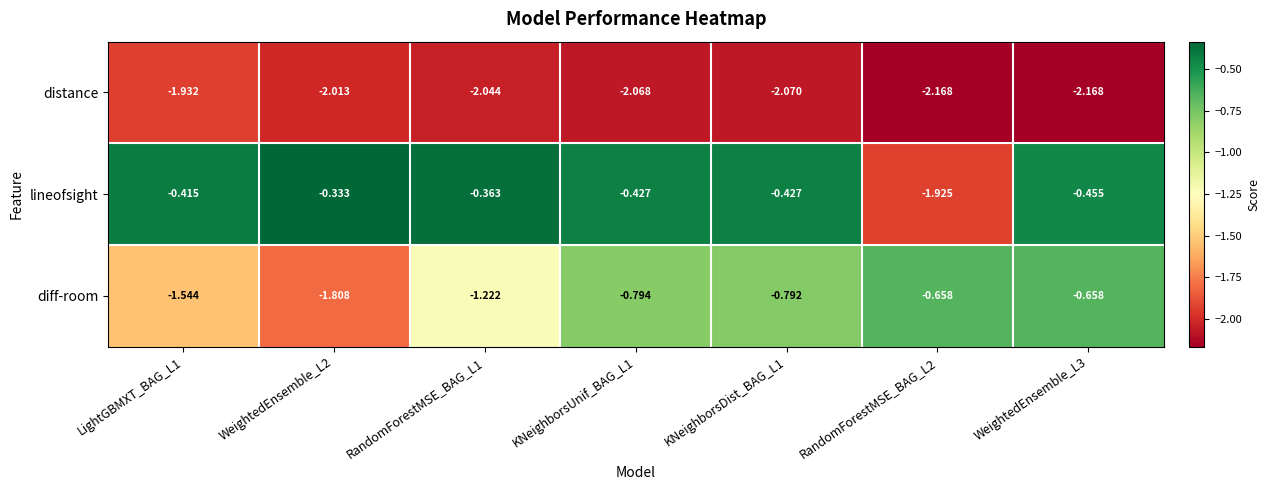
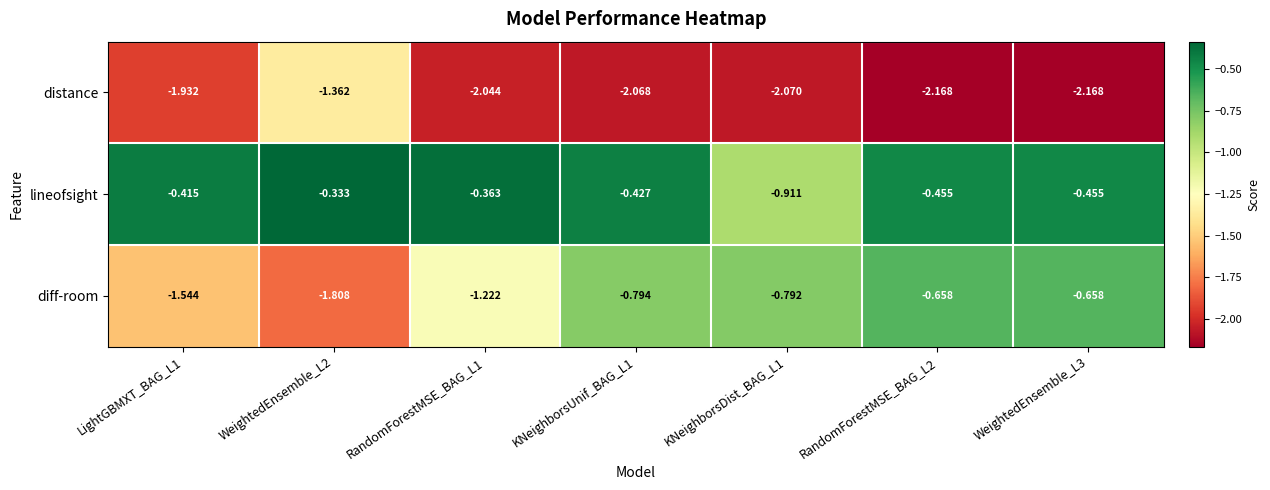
distance, WeightedEnsemble_L2: -2.013 -> -1.362
lineofsight, KNeighborsDist_BAG_L1: -0.427 -> -0.911
lineofsight, RandomForestMSE_BAG_L2: -1.925 -> -0.455
